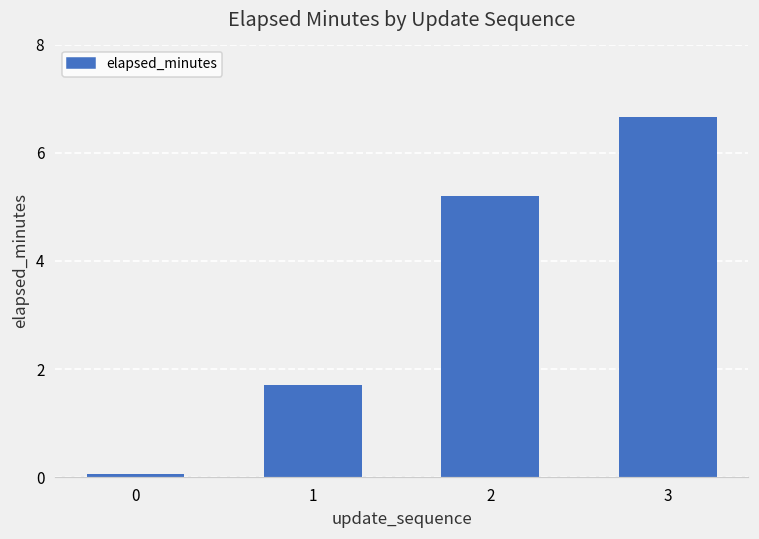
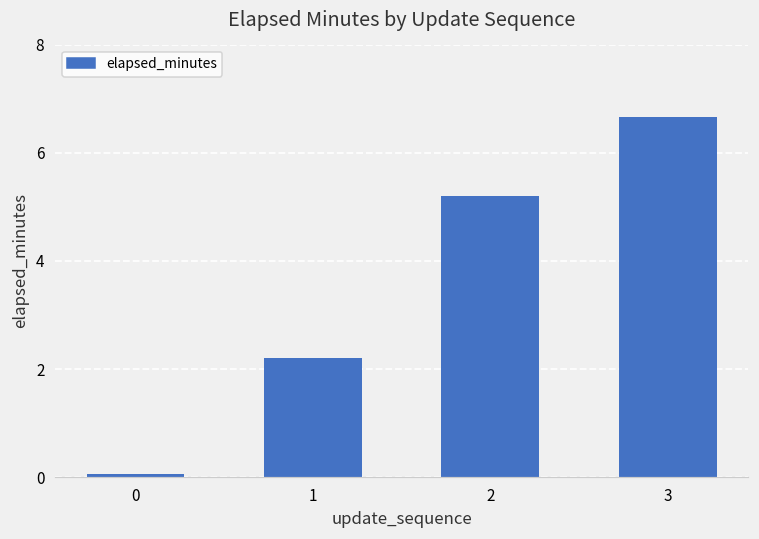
1: 1.7 -> 2.2
